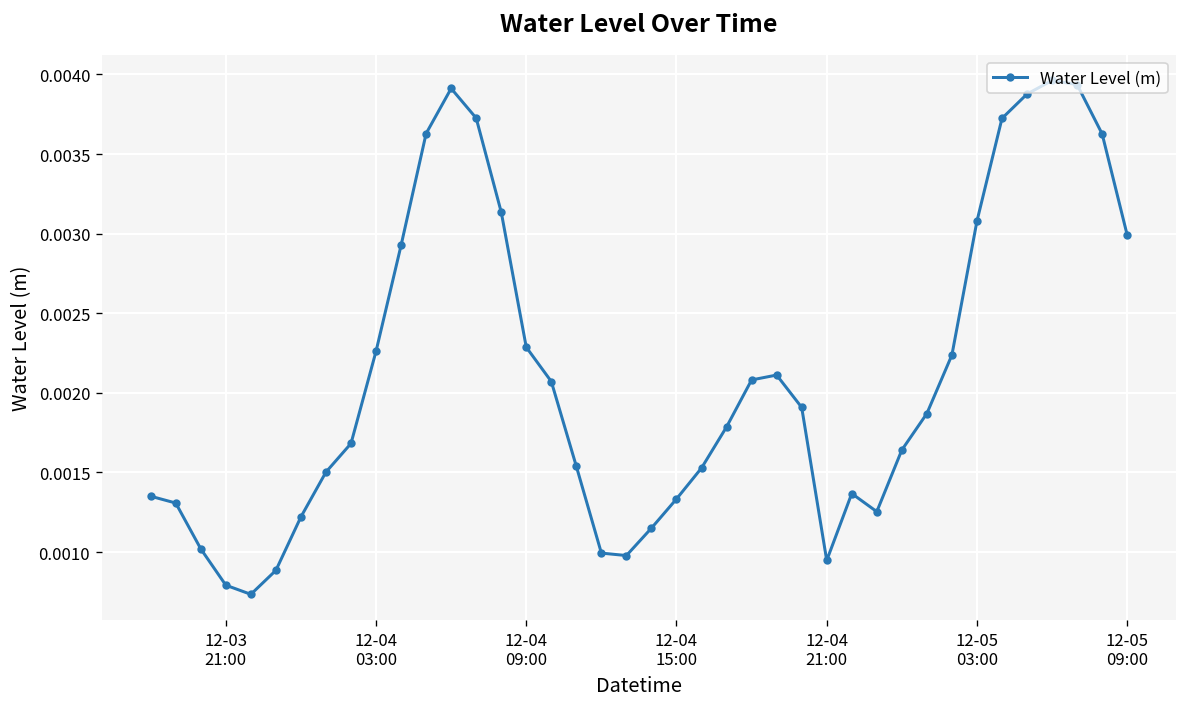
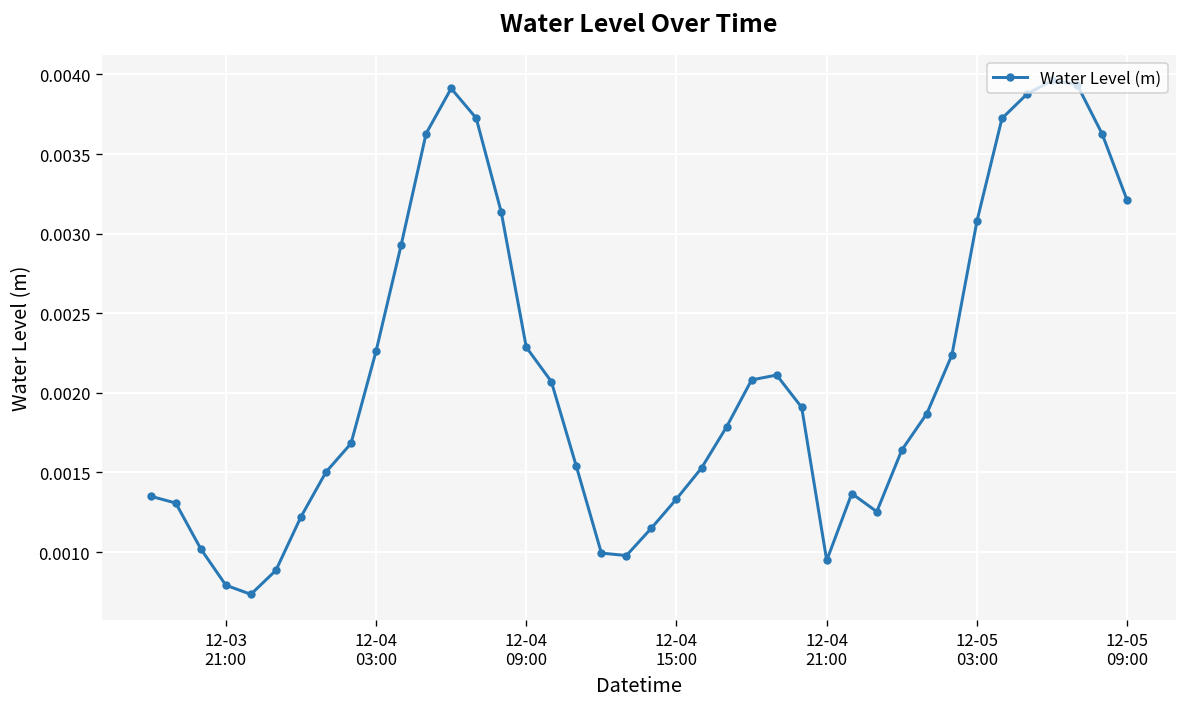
12-05 09:00: 0.00299 -> 0.00321
